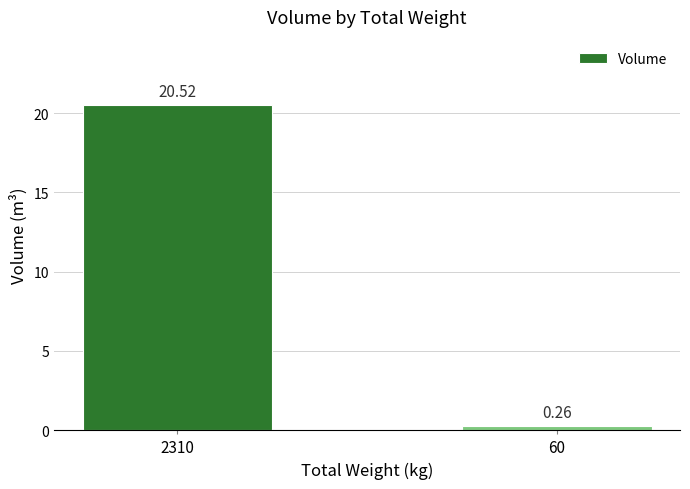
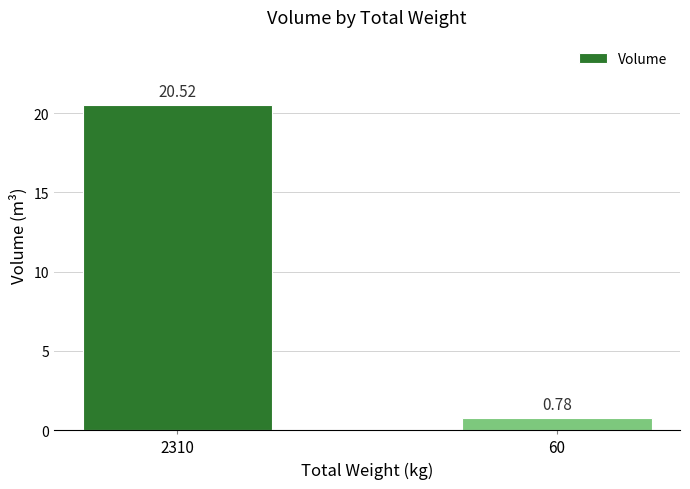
60: 0.26 -> 0.78
